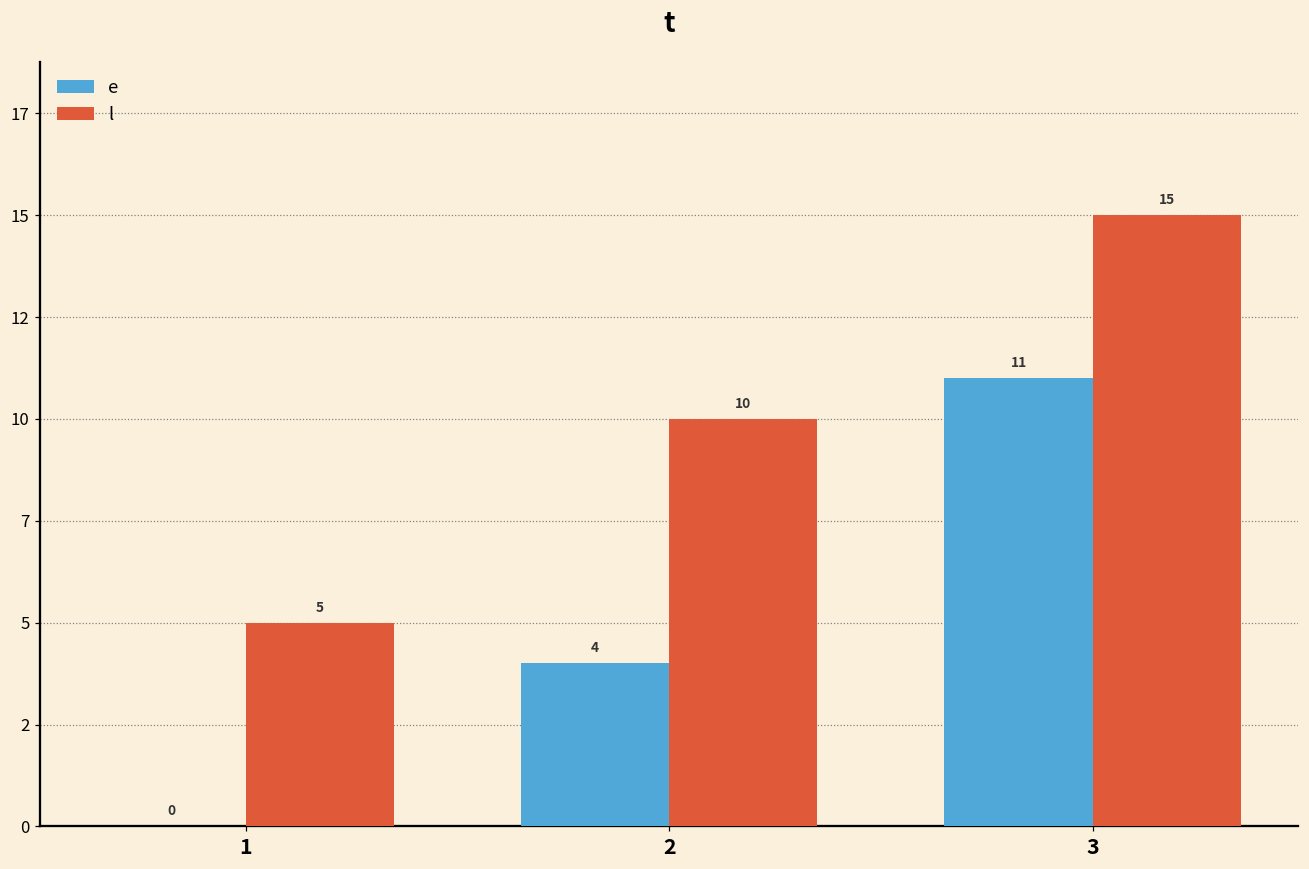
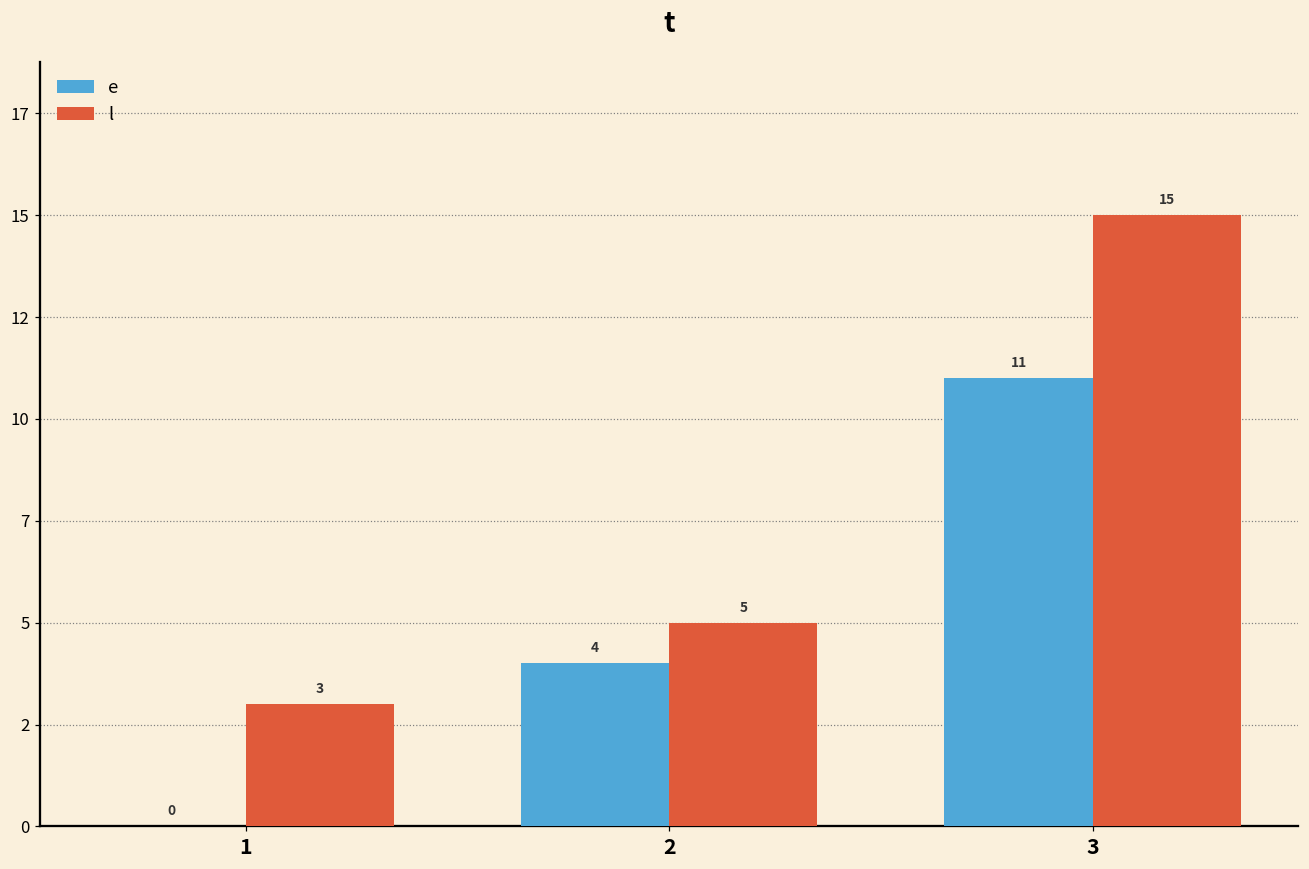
l, 1: 5 -> 3
l, 2: 10 -> 5
